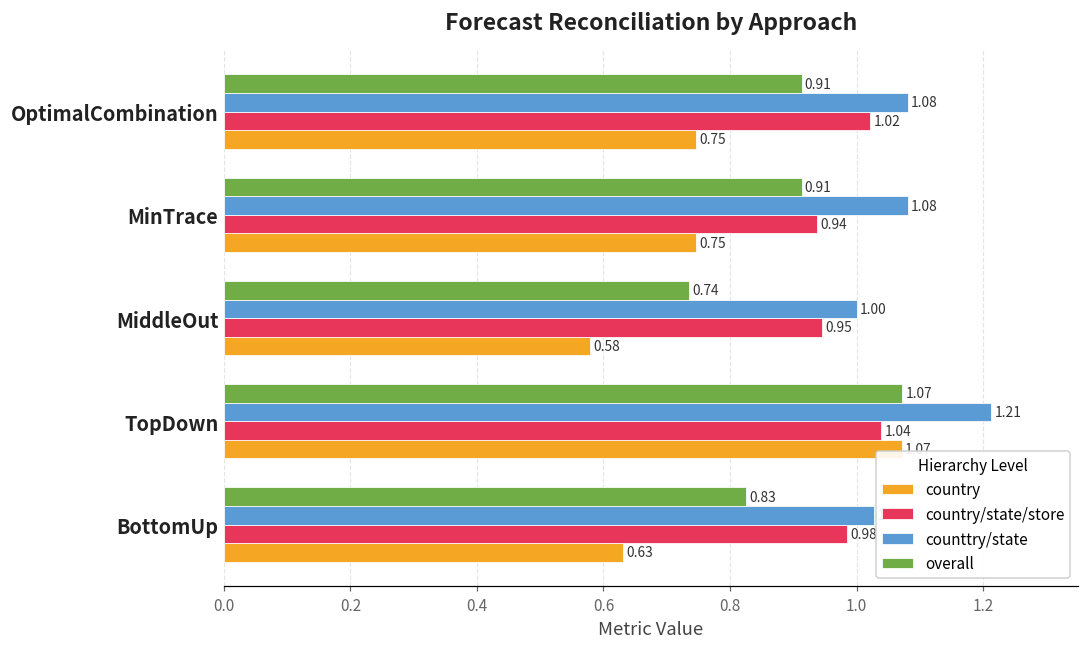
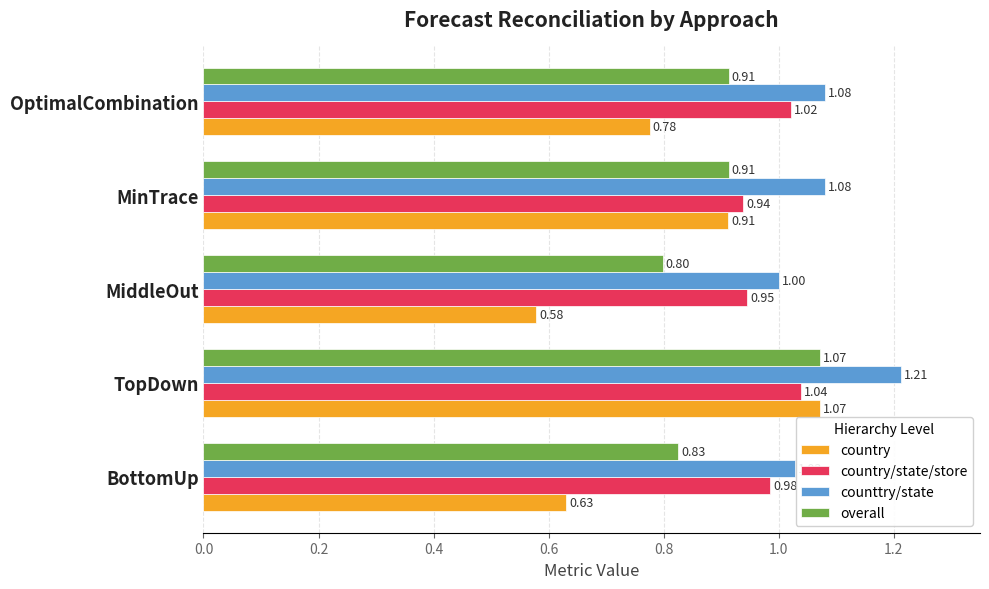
country, OptimalCombination: 0.75 -> 0.78
country, MinTrace: 0.75 -> 0.91
overall, MiddleOut: 0.74 -> 0.80
